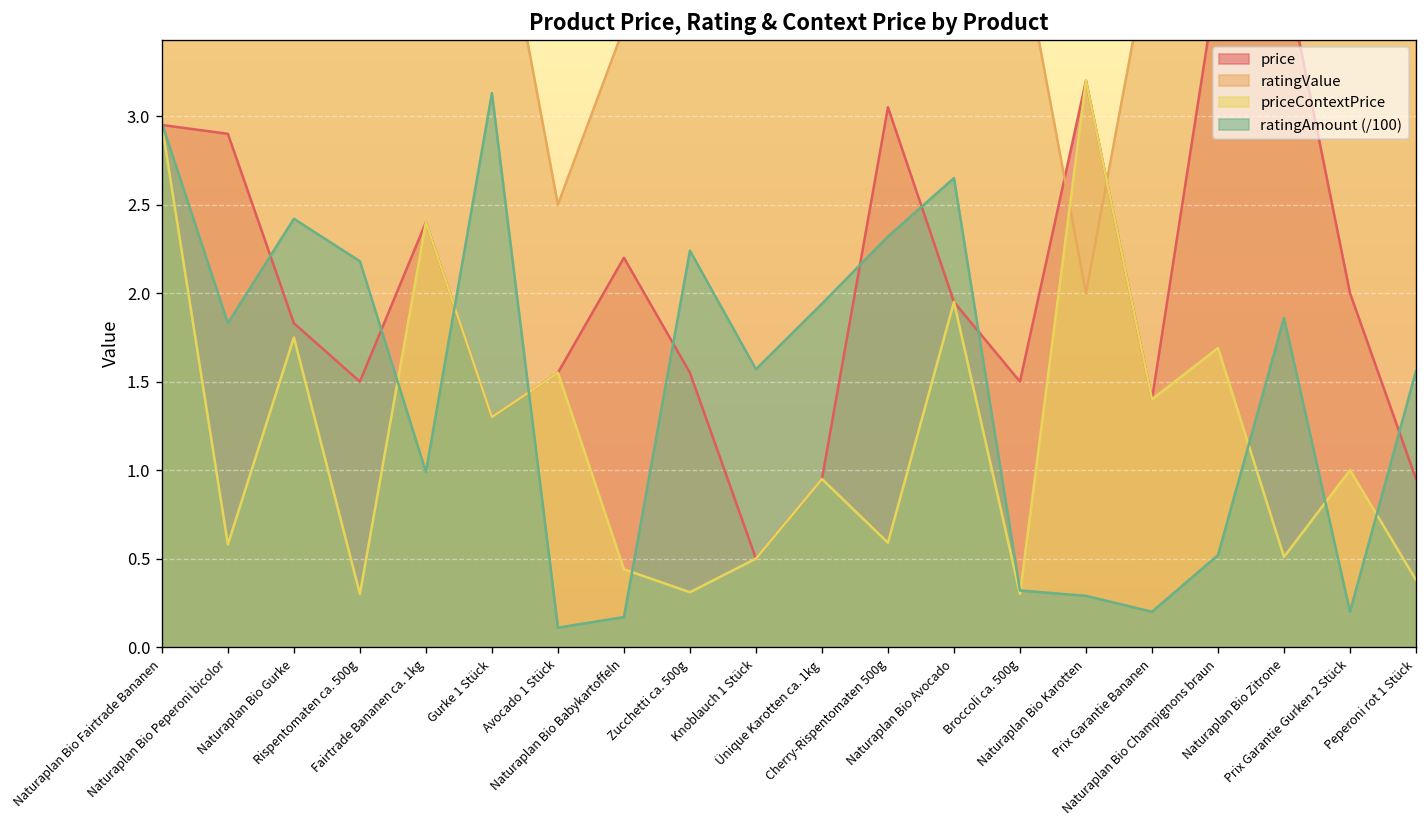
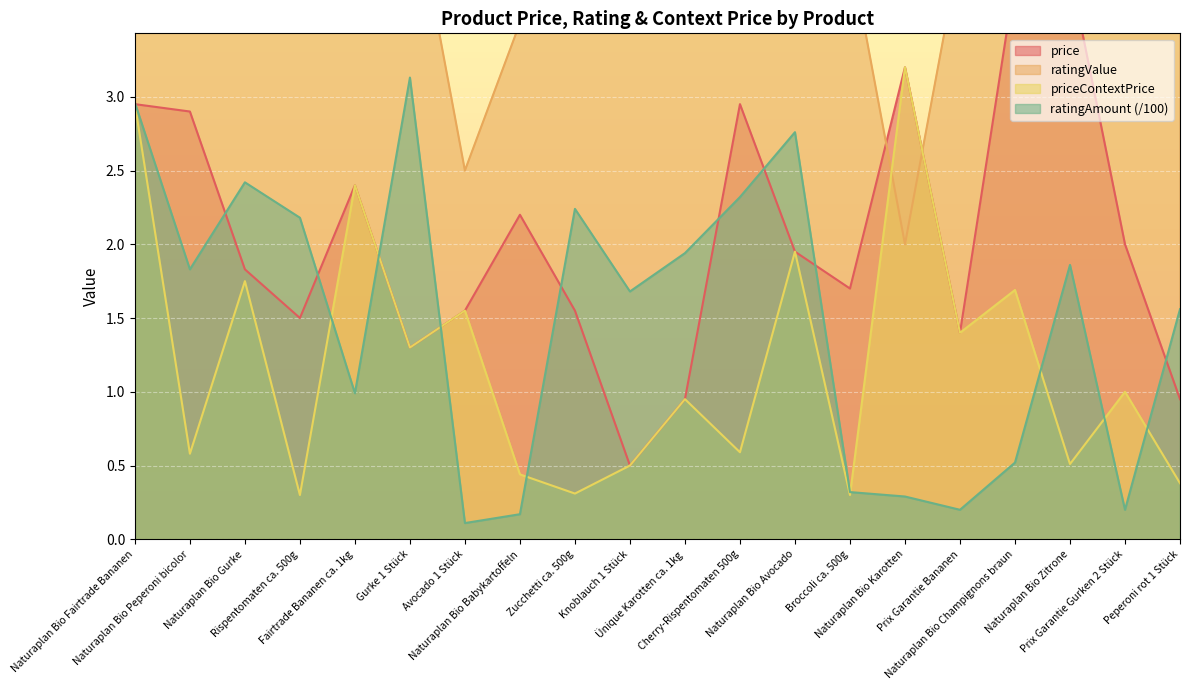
ratingAmount (/100), Knoblauch 1 Stück: 1.57 -> 1.68
price, Cherry-Rispentomaten 500g: 3.05 -> 2.95
ratingAmount (/100), Naturaplan Bio Avocado: 2.65 -> 2.76
price, Broccoli ca. 500g: 1.5 -> 1.7
